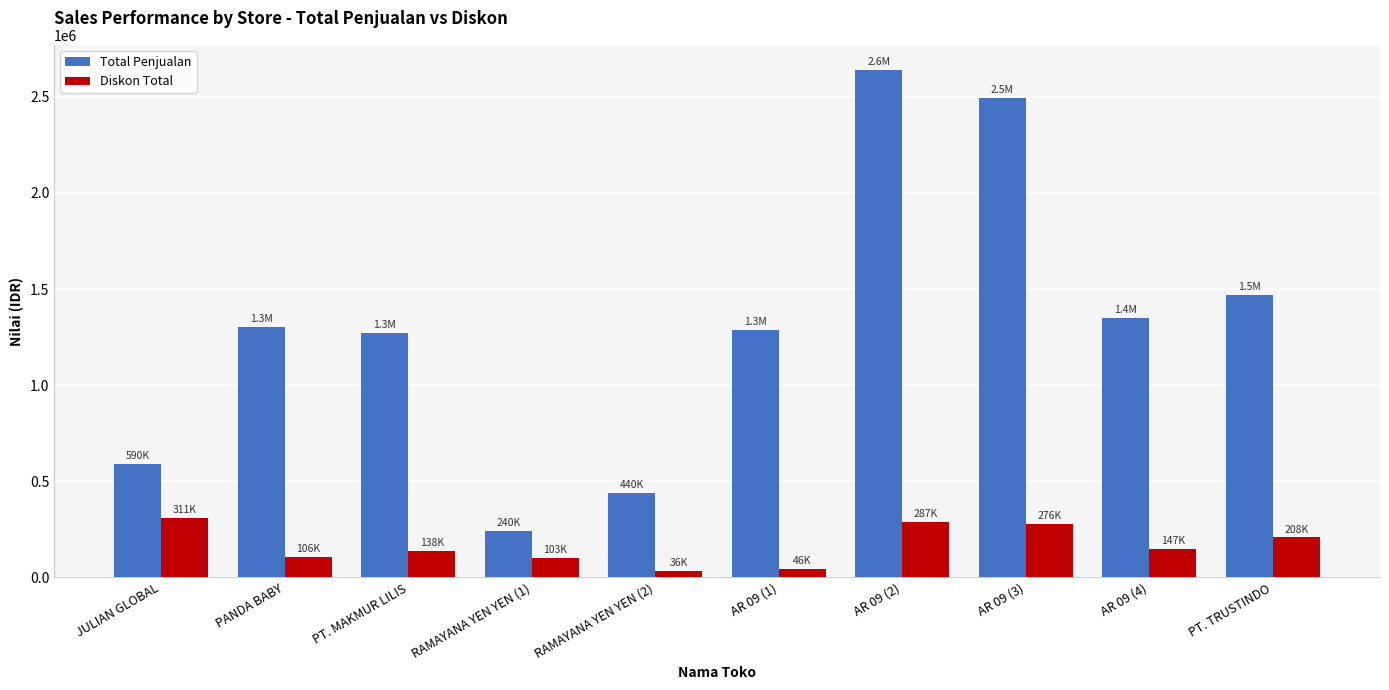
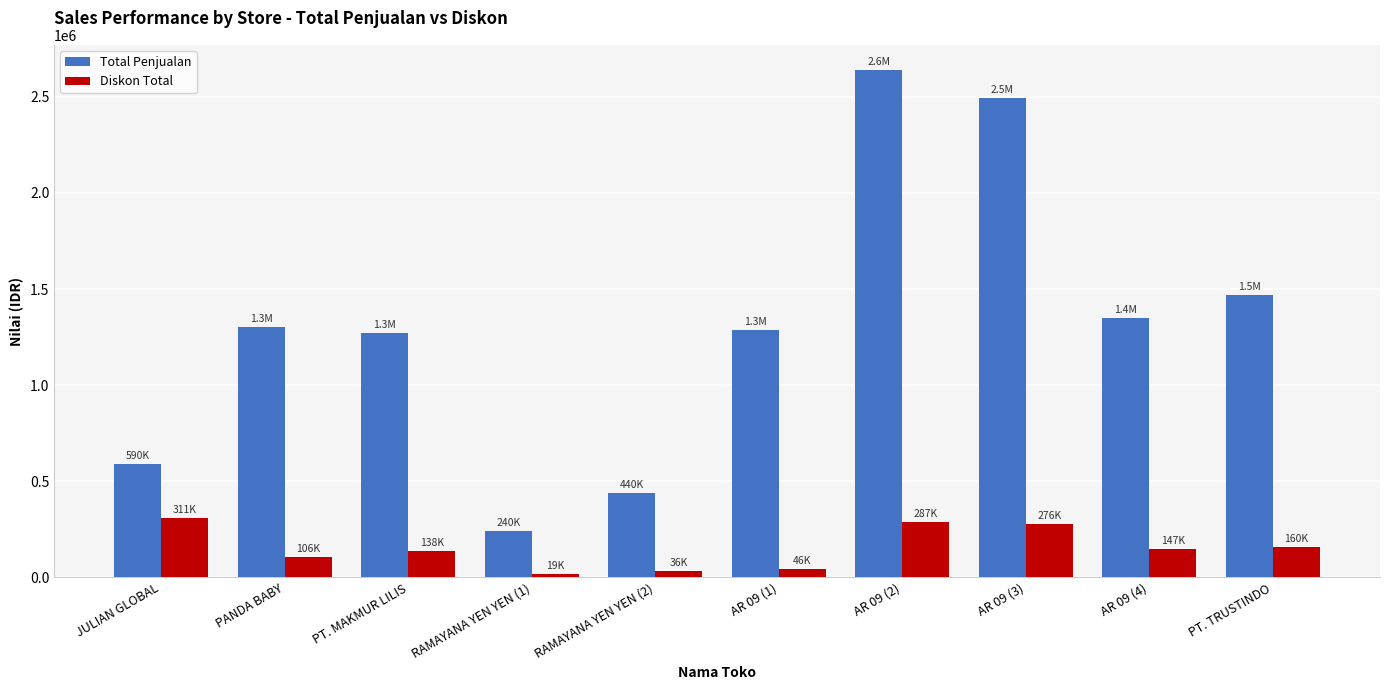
Diskon Total, RAMAYANA YEN YEN (1): 103K -> 19K
Diskon Total, PT. TRUSTINDO: 208K -> 160K
